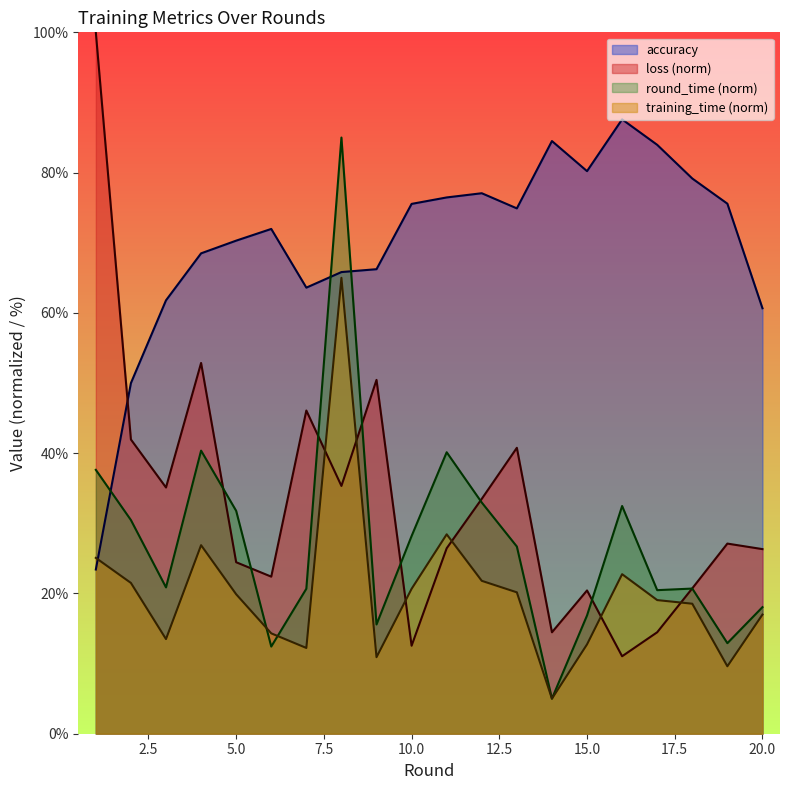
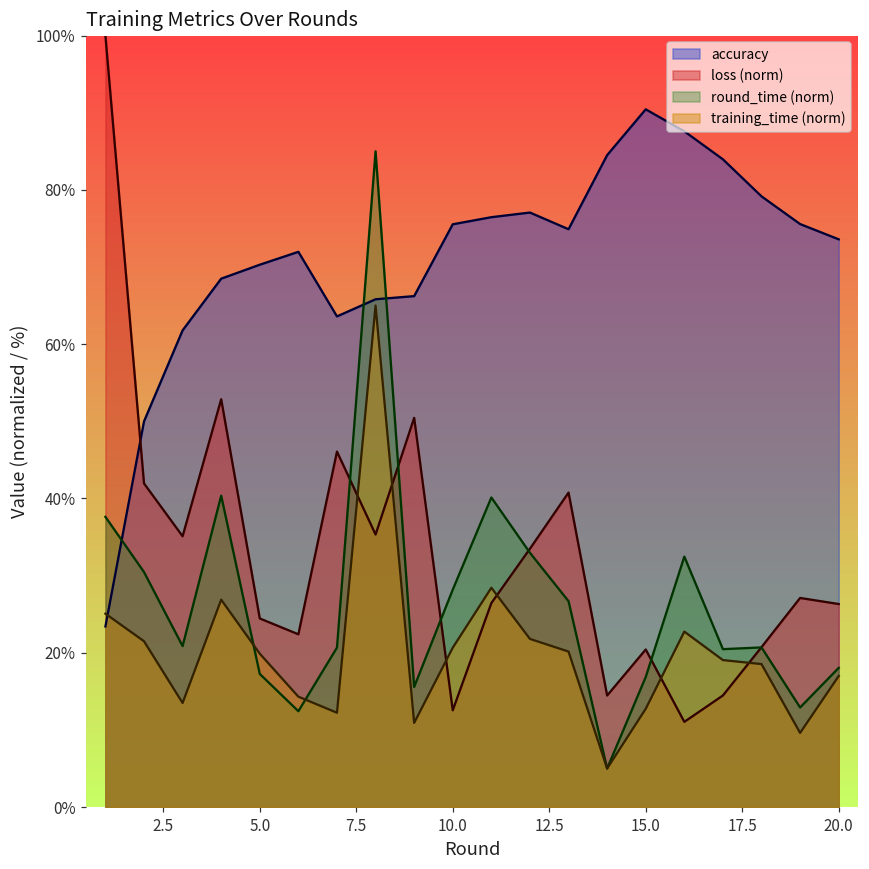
round_time (norm), 5.0: 32% -> 17%
accuracy, 15.0: 80% -> 90%
accuracy, 20.0: 61% -> 74%
